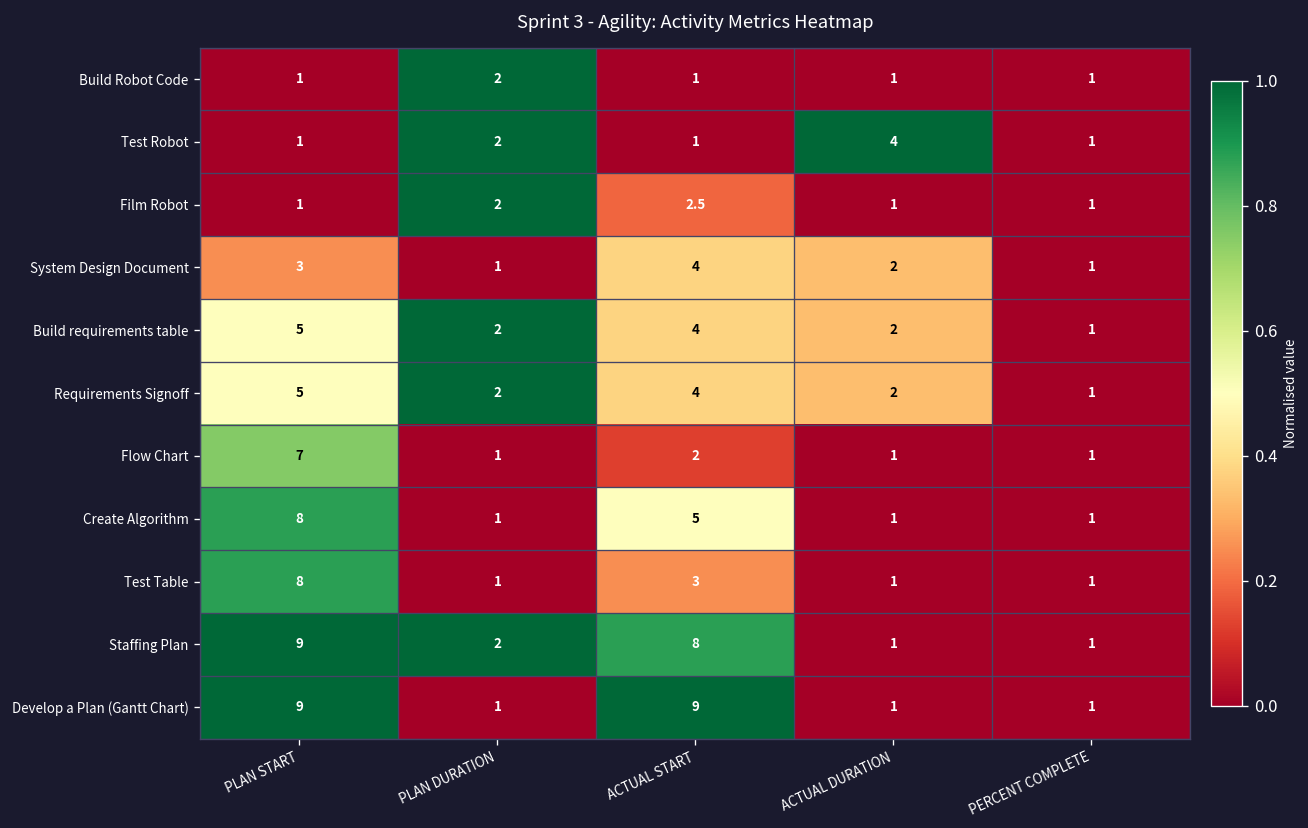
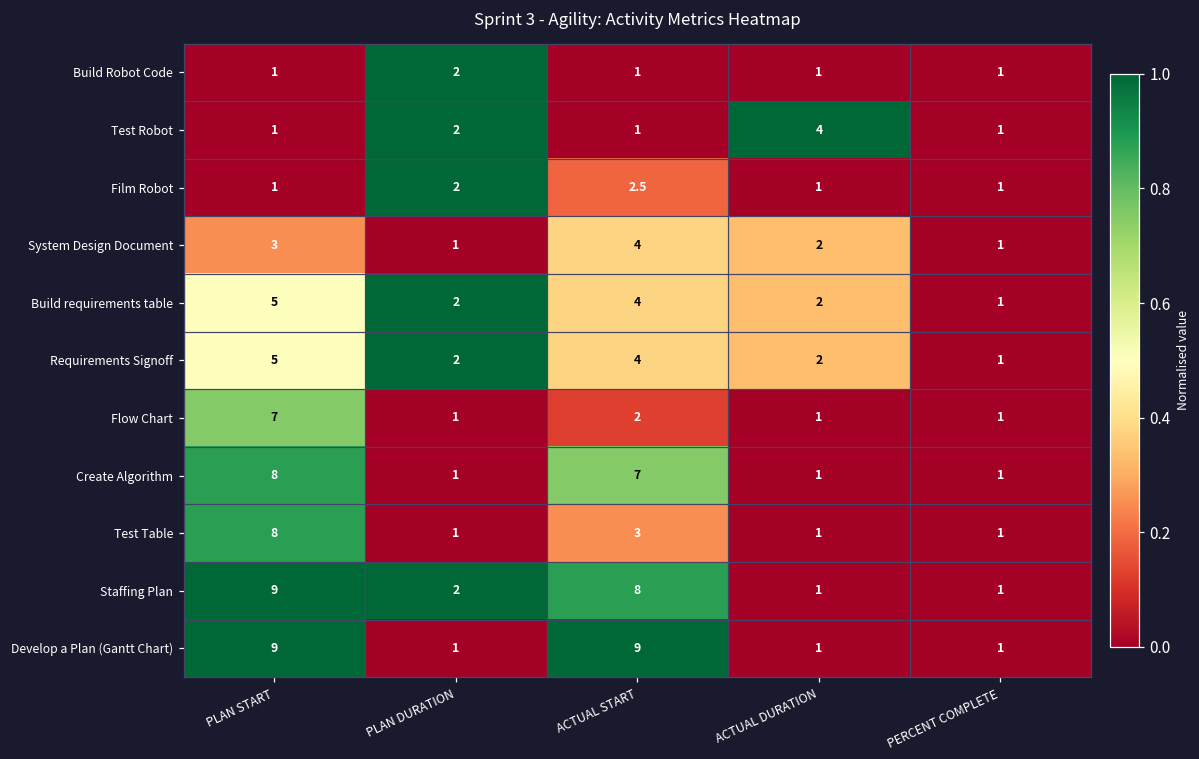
Create Algorithm, ACTUAL START: 5 -> 7
